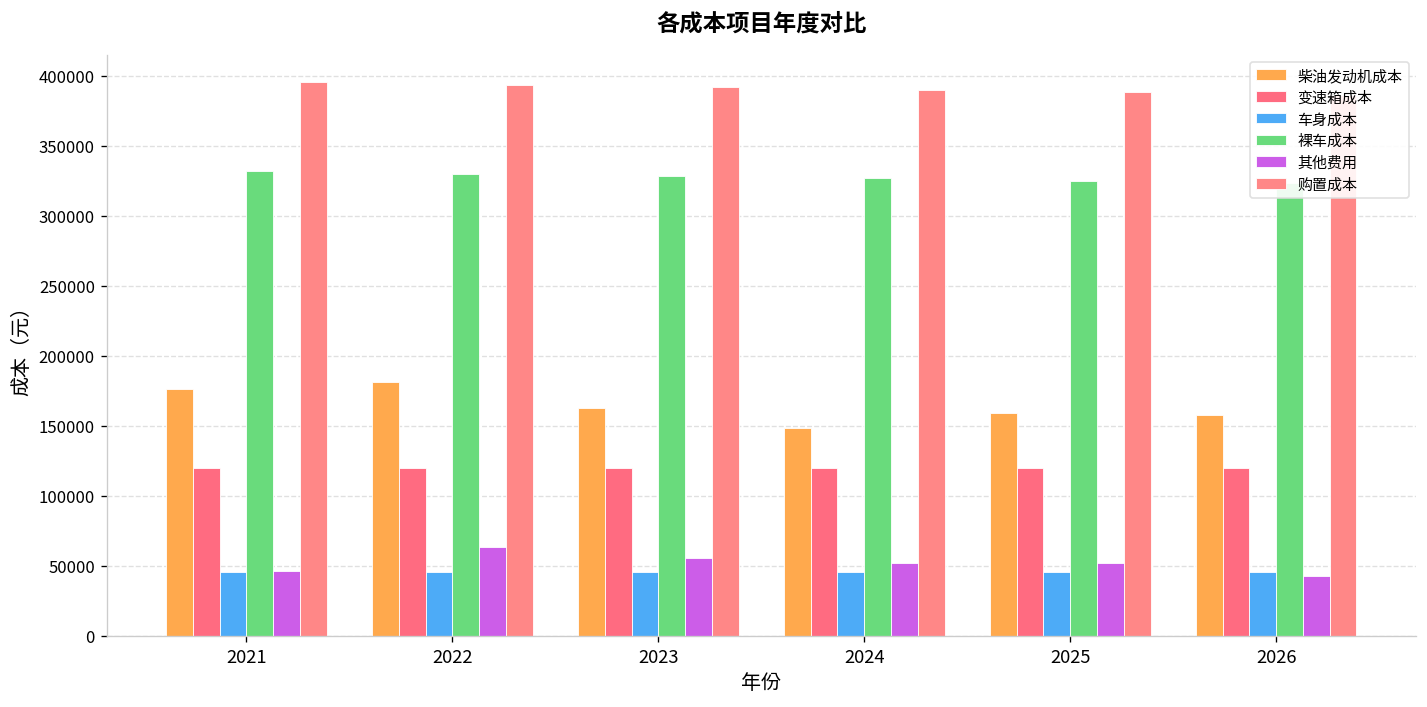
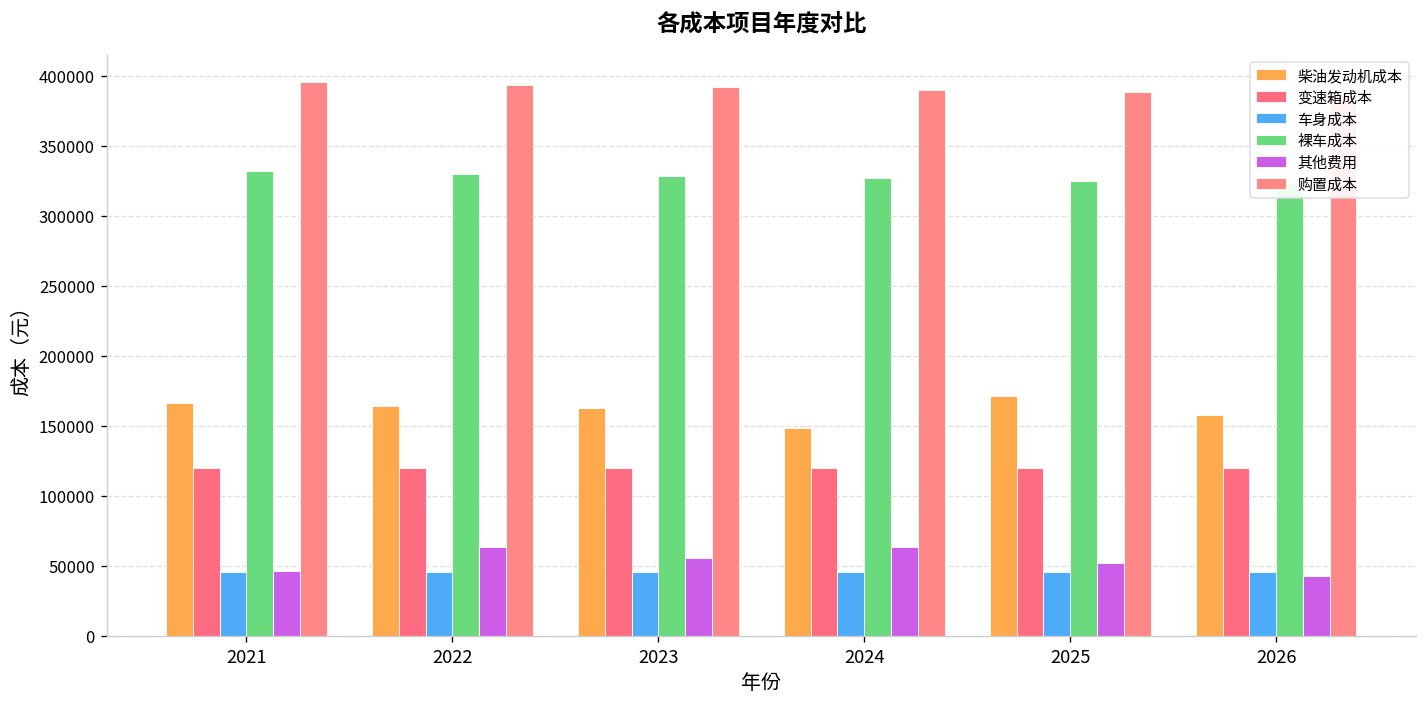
柴油发动机成本, 2021: 177000 -> 166000
柴油发动机成本, 2022: 181000 -> 164000
其他费用, 2024: 52000 -> 63000
柴油发动机成本, 2025: 159000 -> 171000
